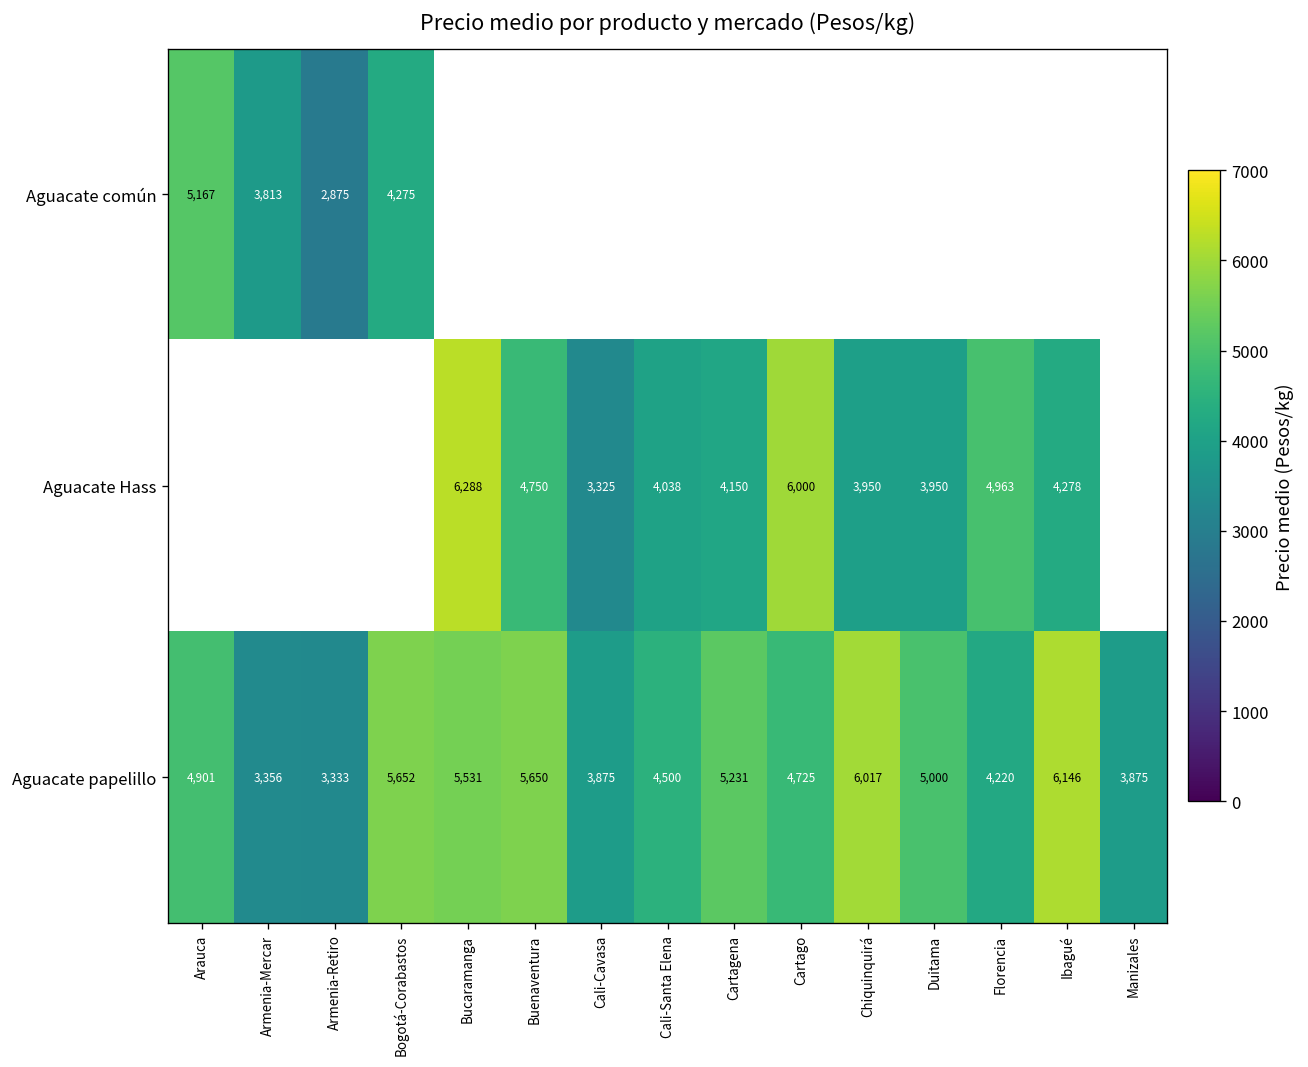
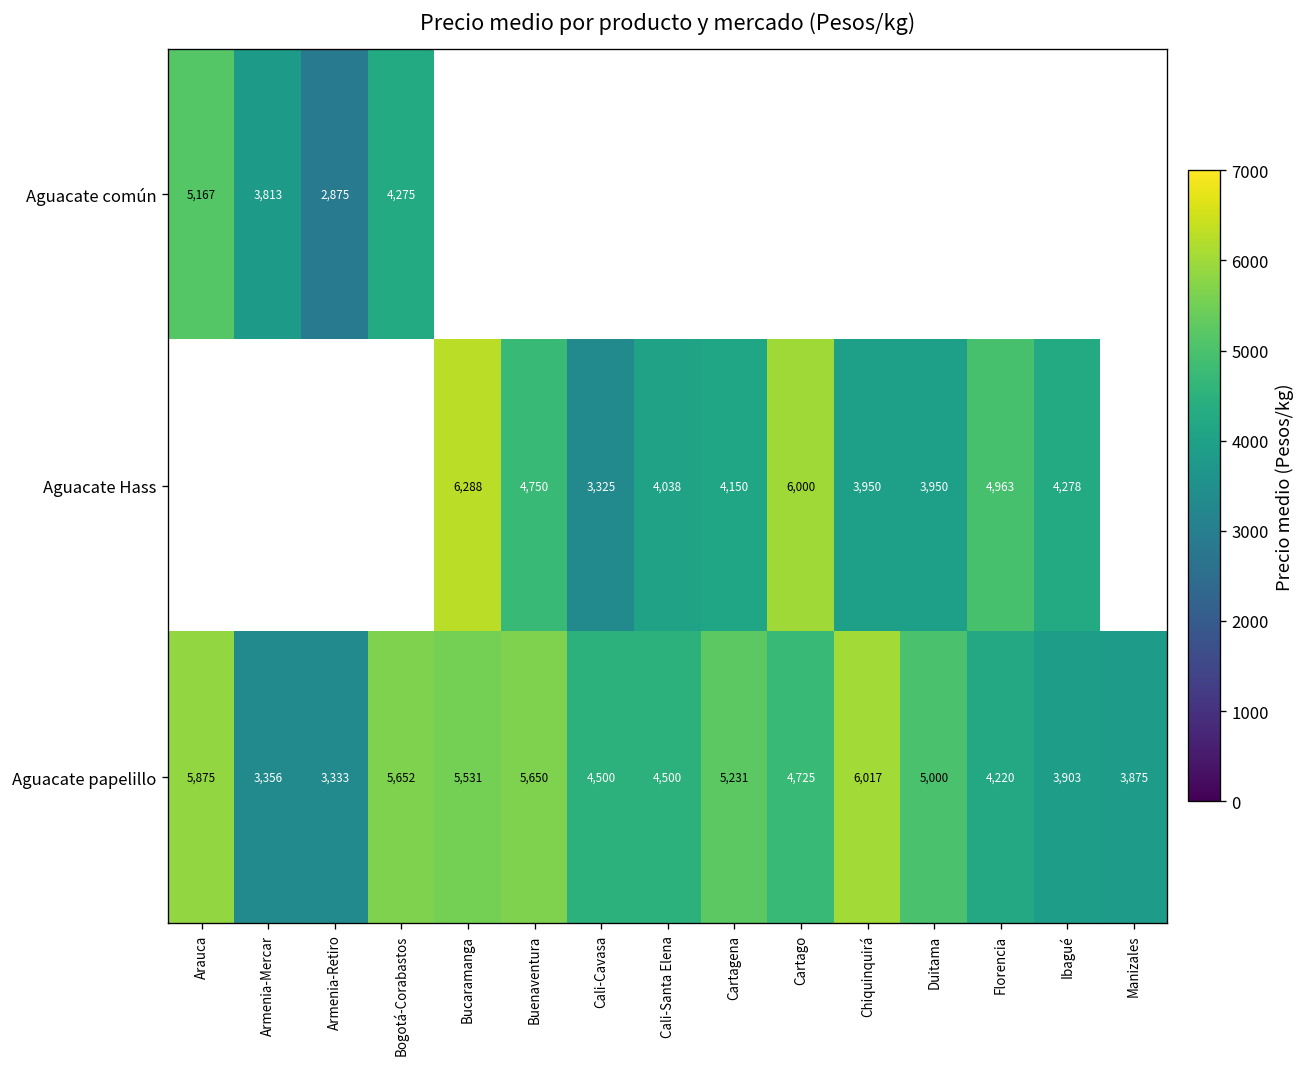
Aguacate papelillo, Arauca: 4,901 -> 5,875
Aguacate papelillo, Cali-Cavasa: 3,875 -> 4,500
Aguacate papelillo, Ibagué: 6,146 -> 3,903
